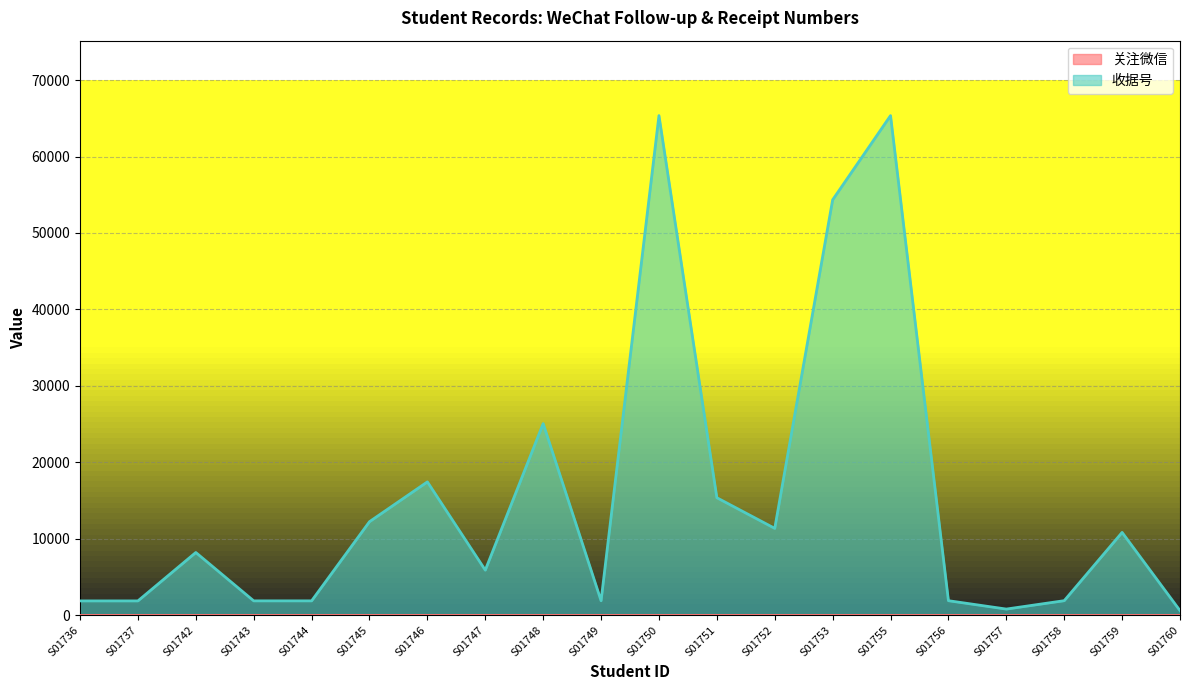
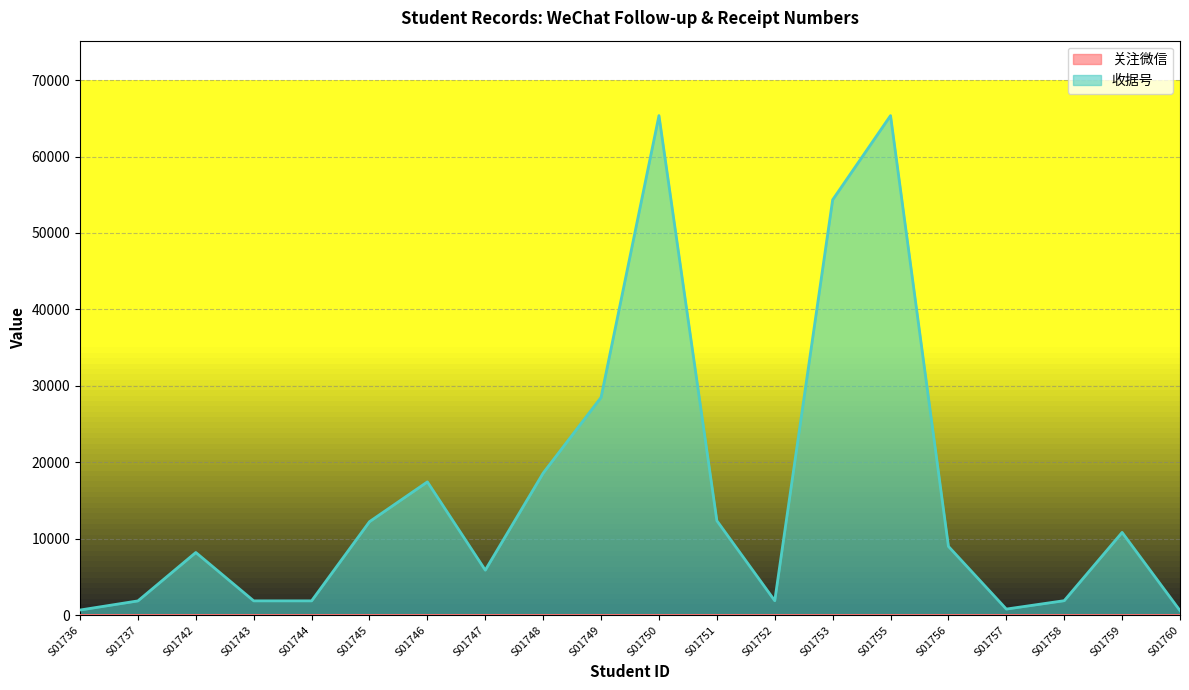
收据号, S01736: 2000 -> 1000
收据号, S01748: 25000 -> 19000
收据号, S01749: 2000 -> 28000
收据号, S01751: 15000 -> 12000
收据号, S01752: 11000 -> 2000
收据号, S01756: 2000 -> 9000
